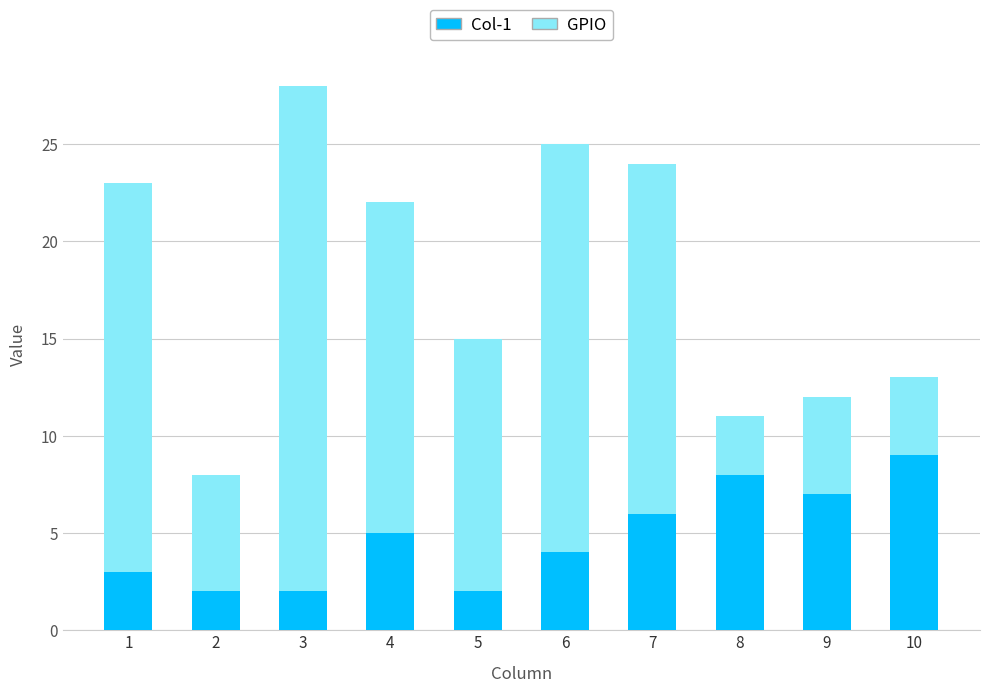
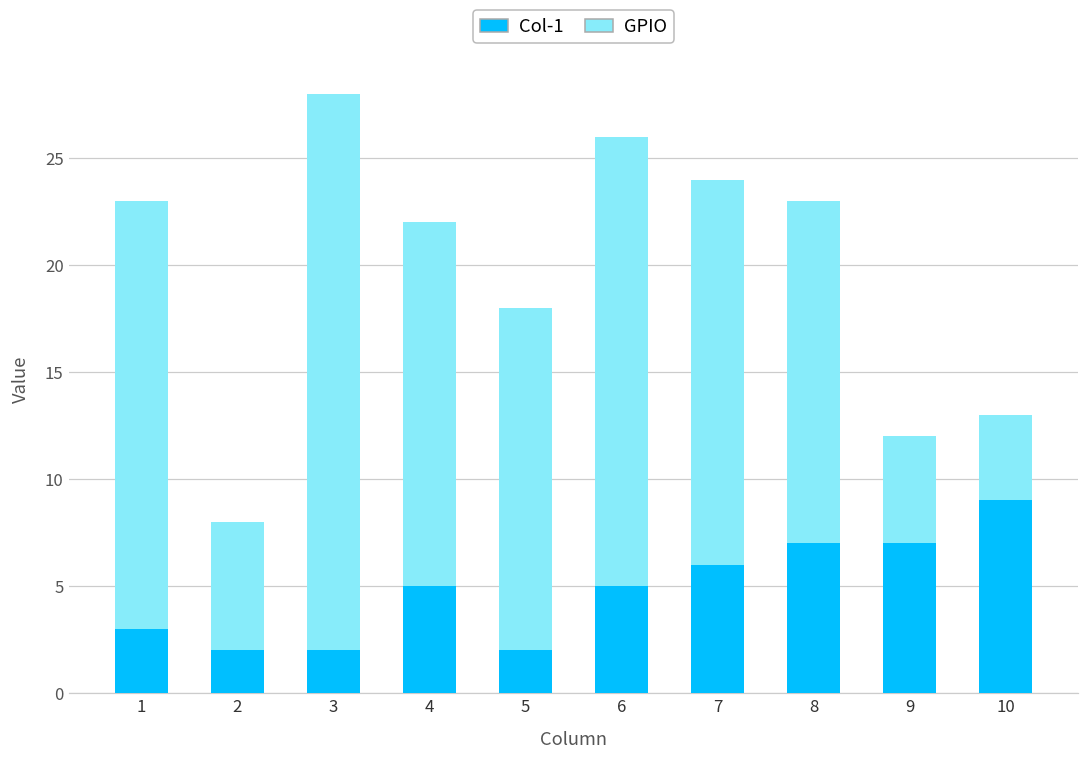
GPIO, 5: 13 -> 16
Col-1, 6: 4 -> 5
Col-1, 8: 8 -> 7
GPIO, 8: 3 -> 16
